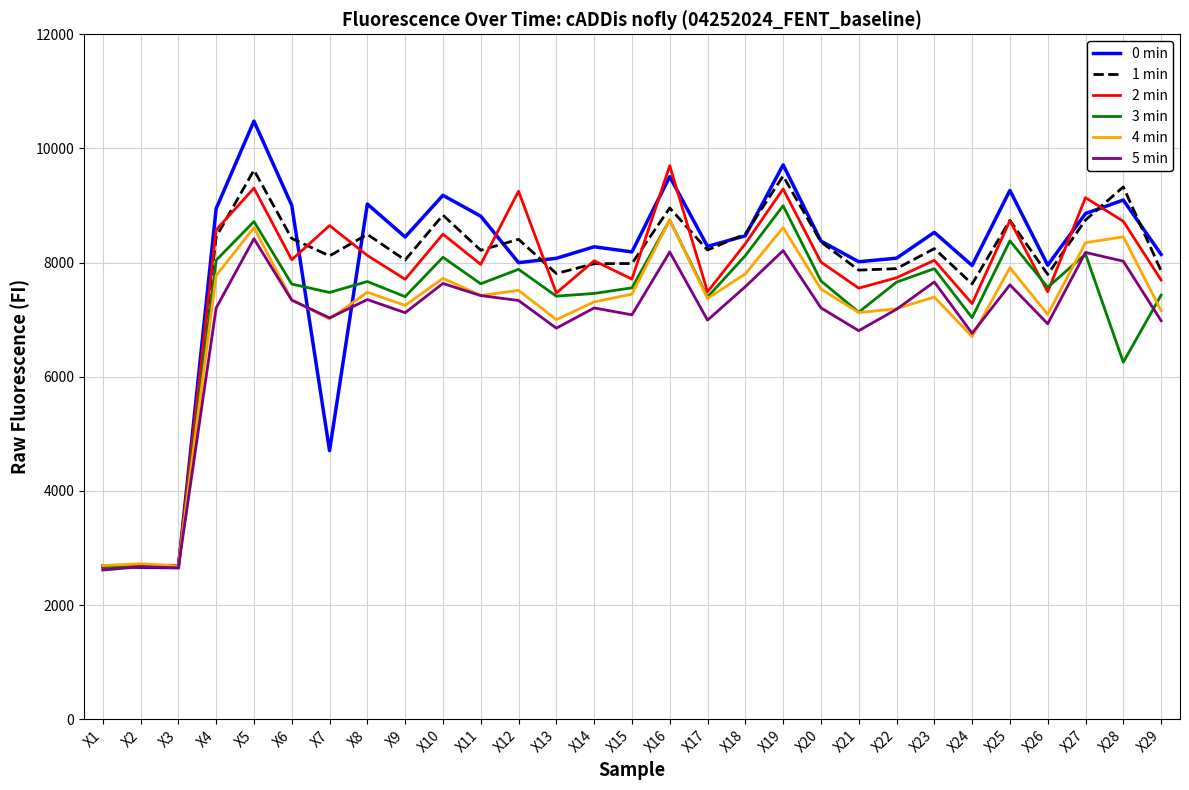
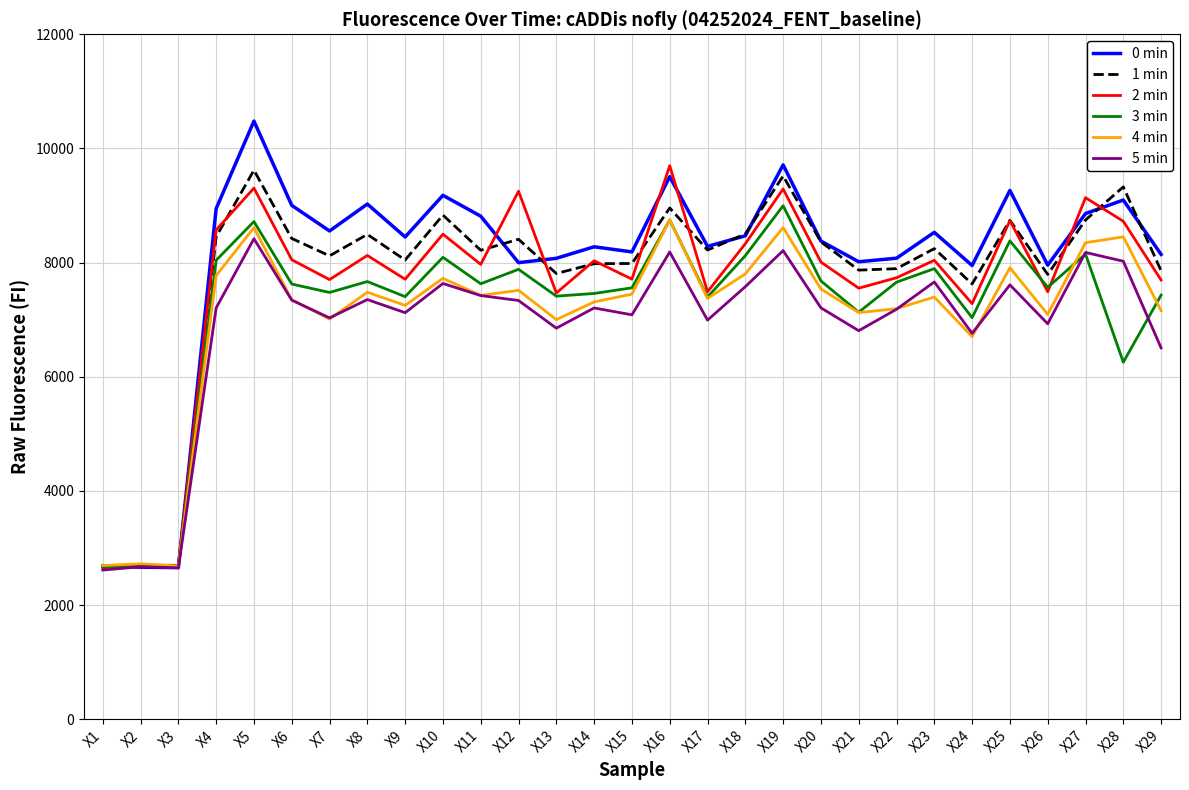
0 min, X7: 4700 -> 8600
2 min, X7: 8600 -> 7700
5 min, X29: 7000 -> 6500
